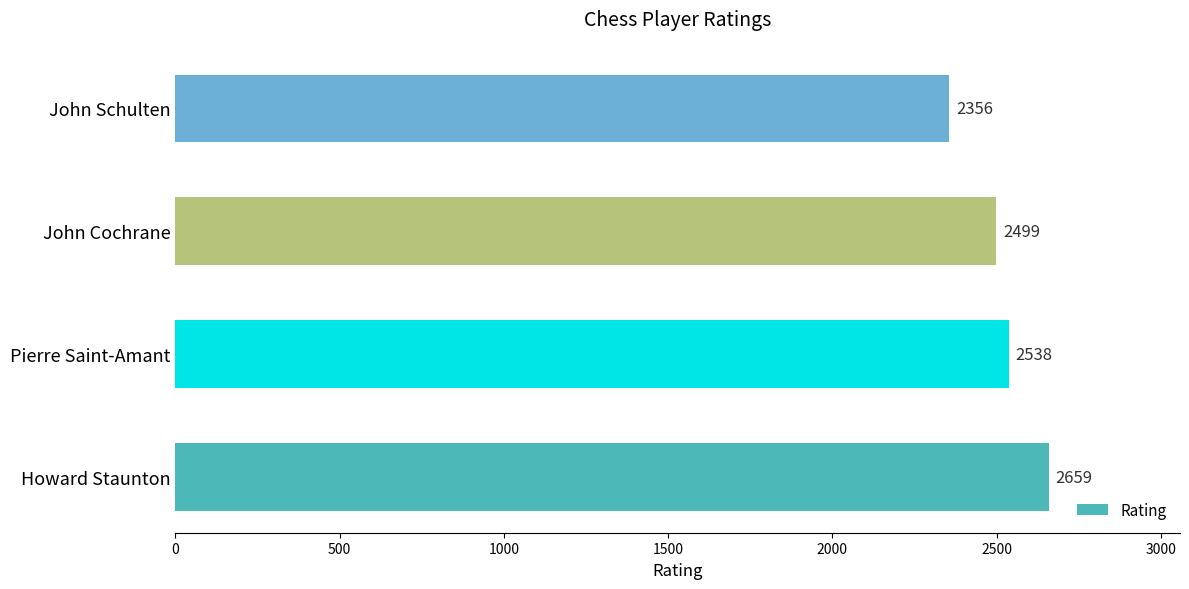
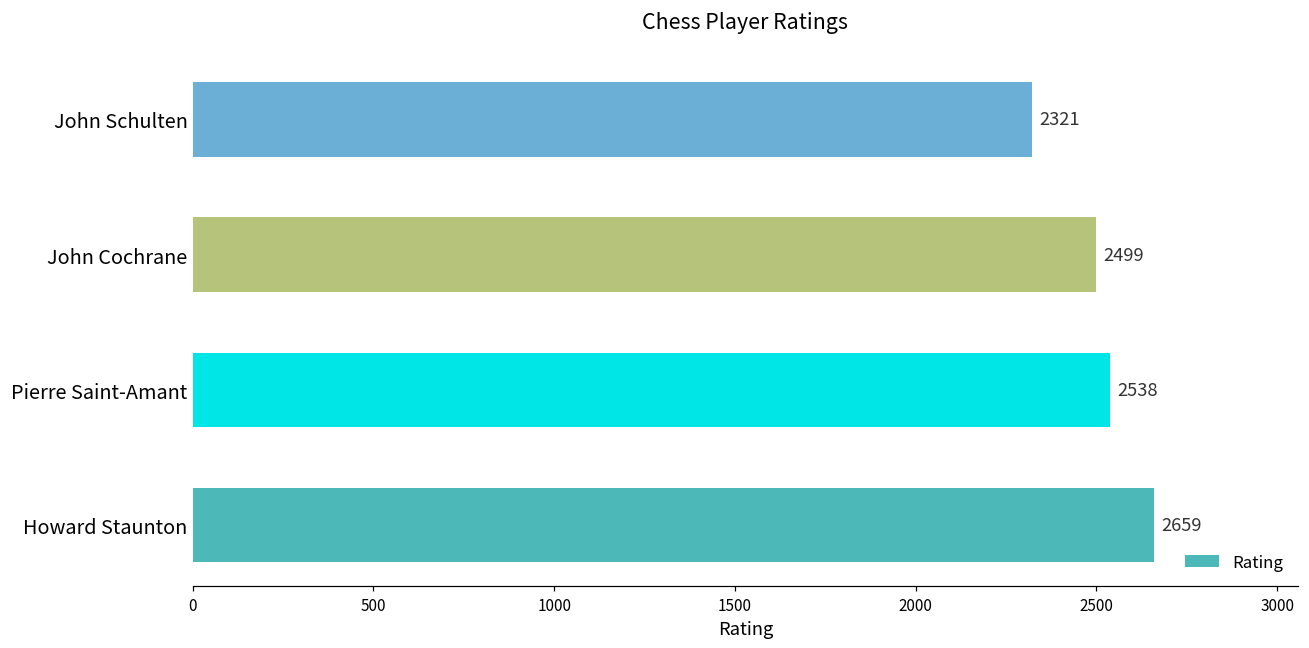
John Schulten: 2356 -> 2321
